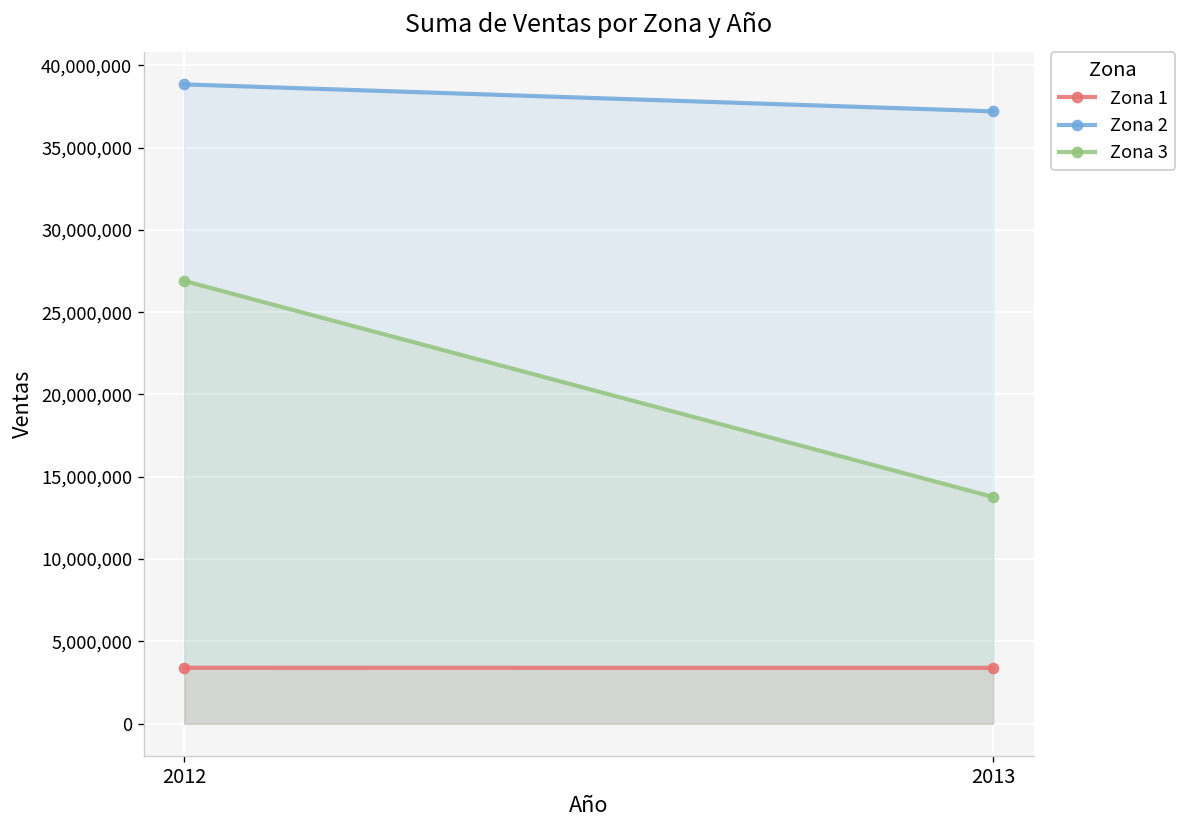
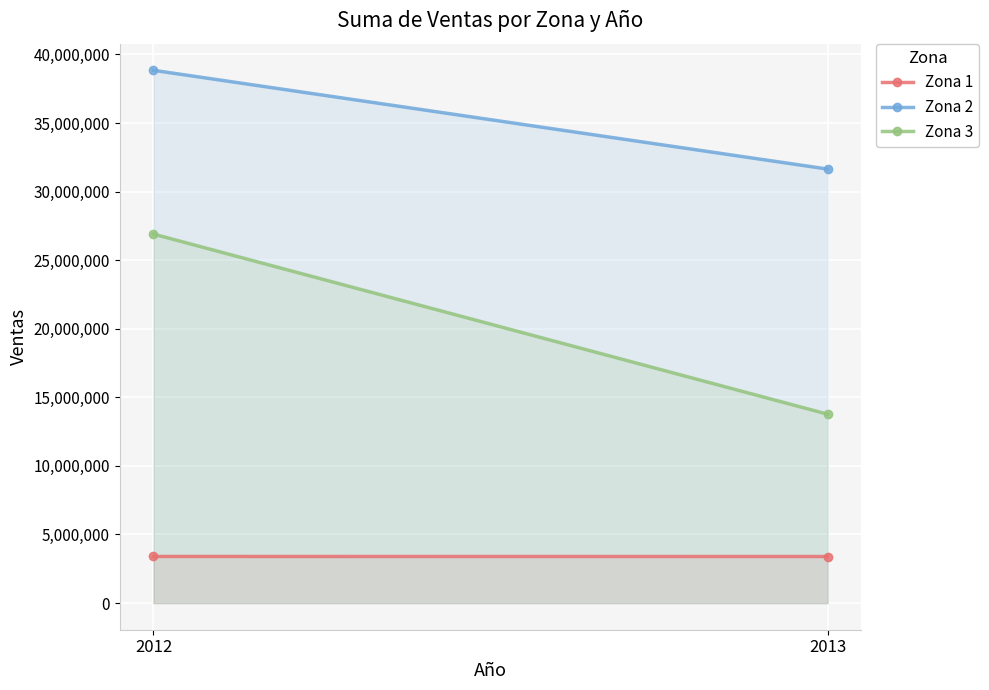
Zona 2, 2013: 37,200,000 -> 31,600,000
